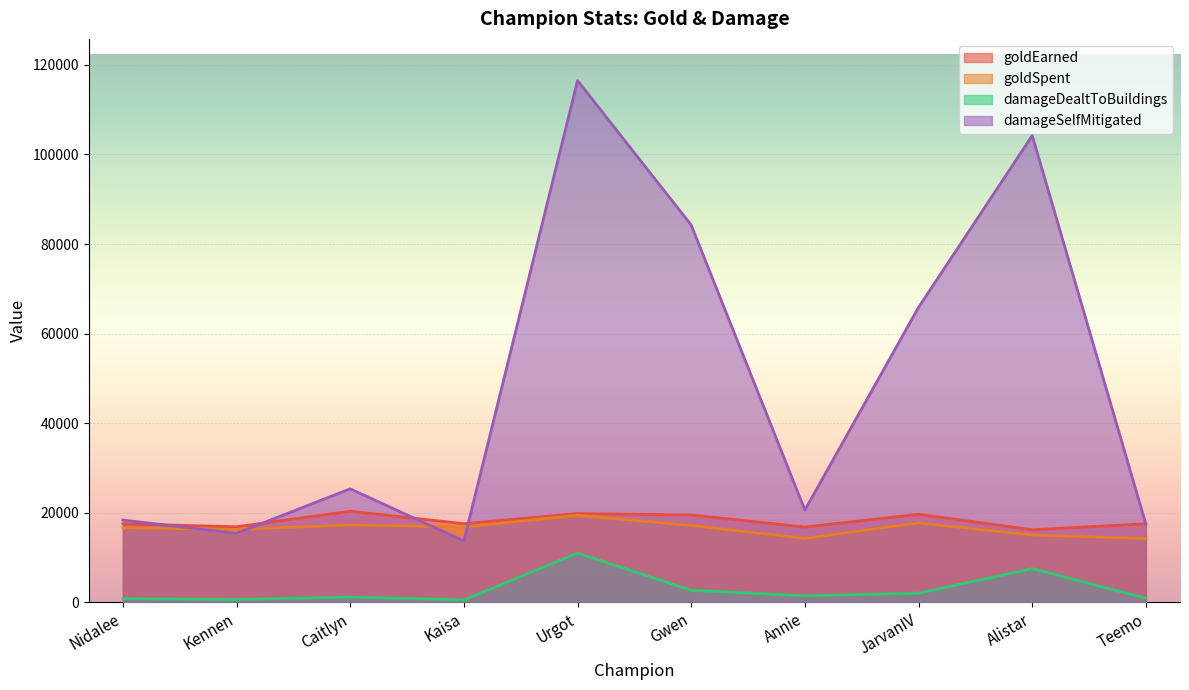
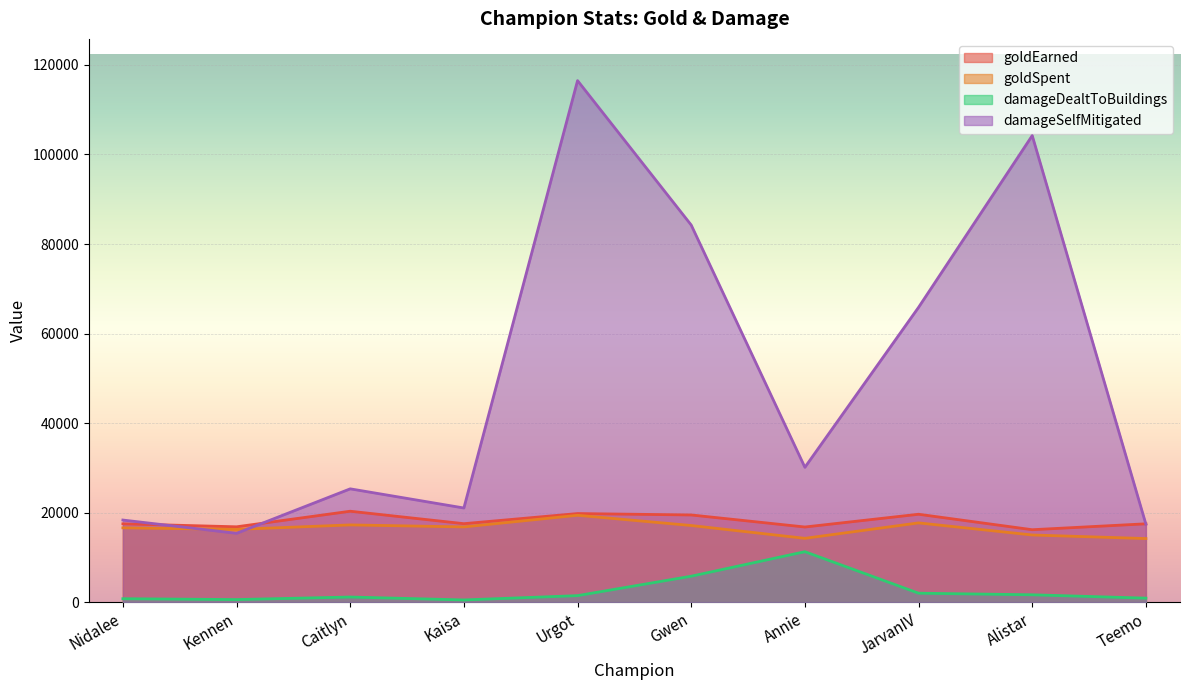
damageSelfMitigated, Kaisa: 14000 -> 21000
damageDealtToBuildings, Urgot: 11000 -> 1000
damageDealtToBuildings, Gwen: 3000 -> 6000
damageDealtToBuildings, Annie: 1000 -> 11000
damageSelfMitigated, Annie: 21000 -> 30000
damageDealtToBuildings, Alistar: 7000 -> 2000
